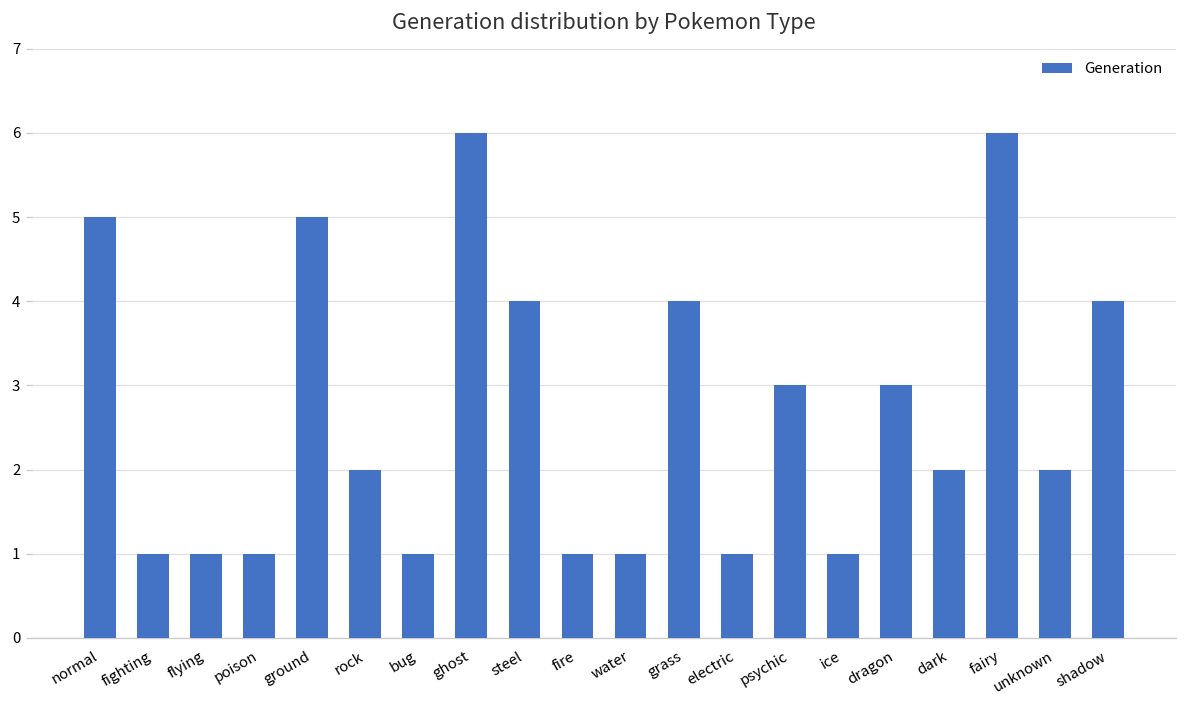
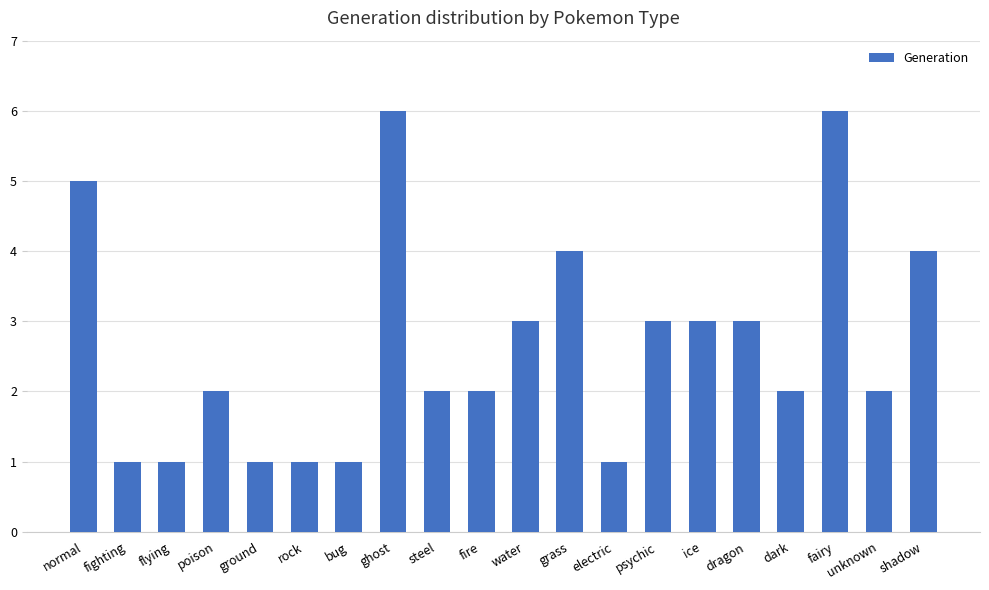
poison: 1 -> 2
ground: 5 -> 1
rock: 2 -> 1
steel: 4 -> 2
fire: 1 -> 2
water: 1 -> 3
ice: 1 -> 3
